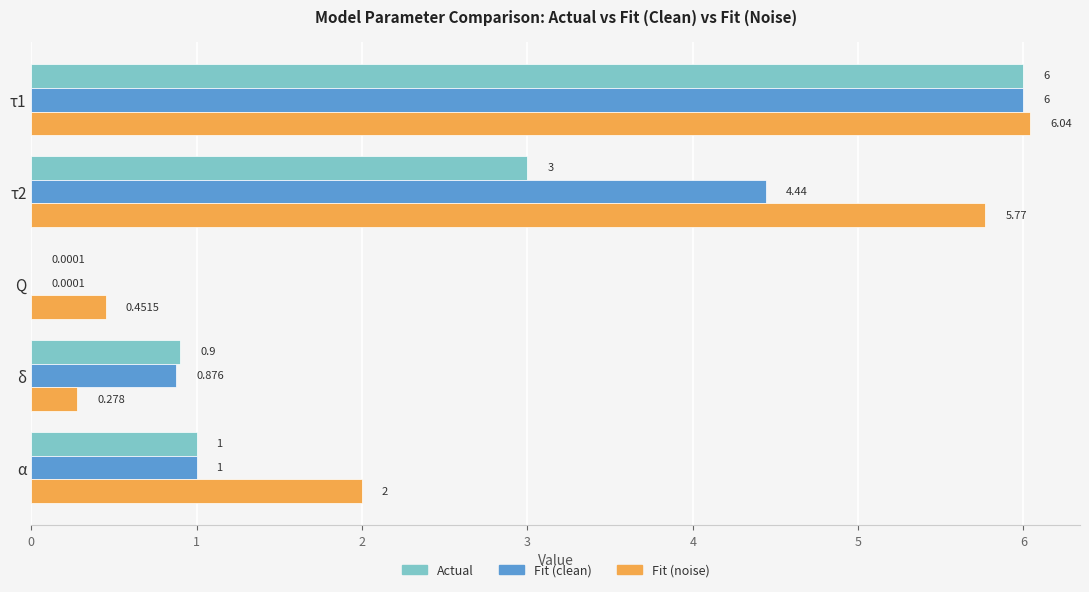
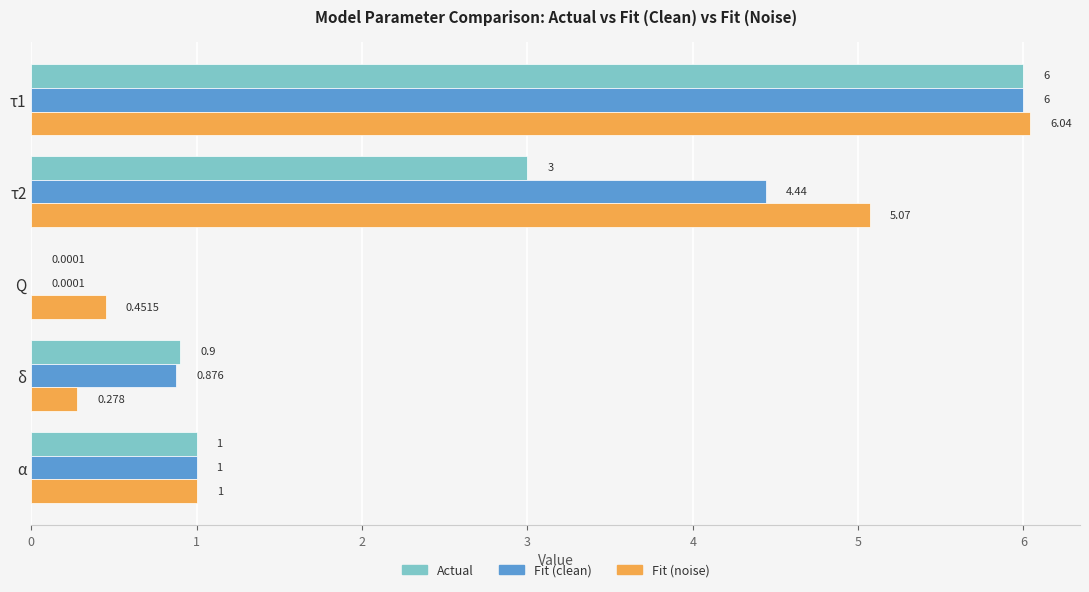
Fit (noise), τ2: 5.77 -> 5.07
Fit (noise), α: 2 -> 1
